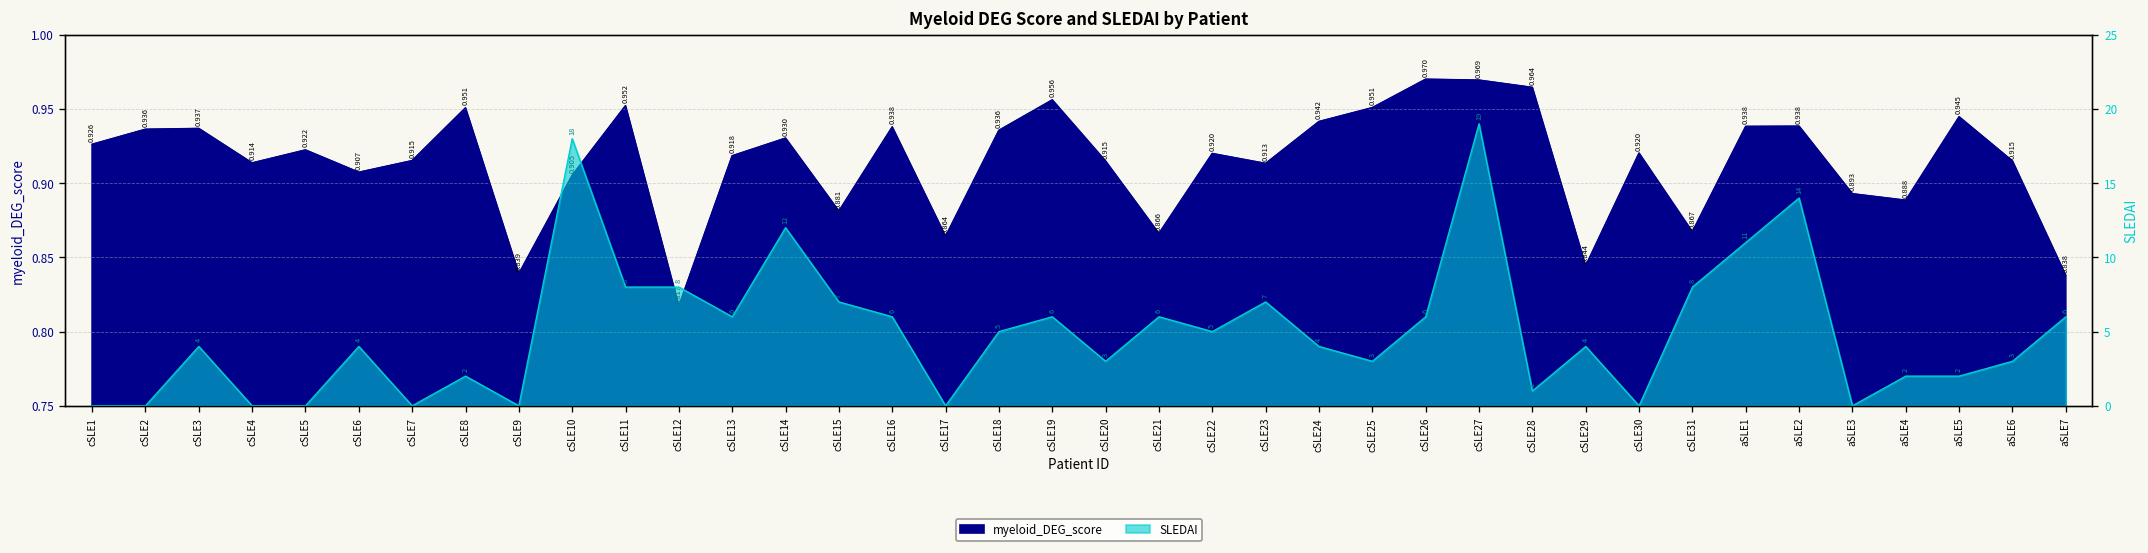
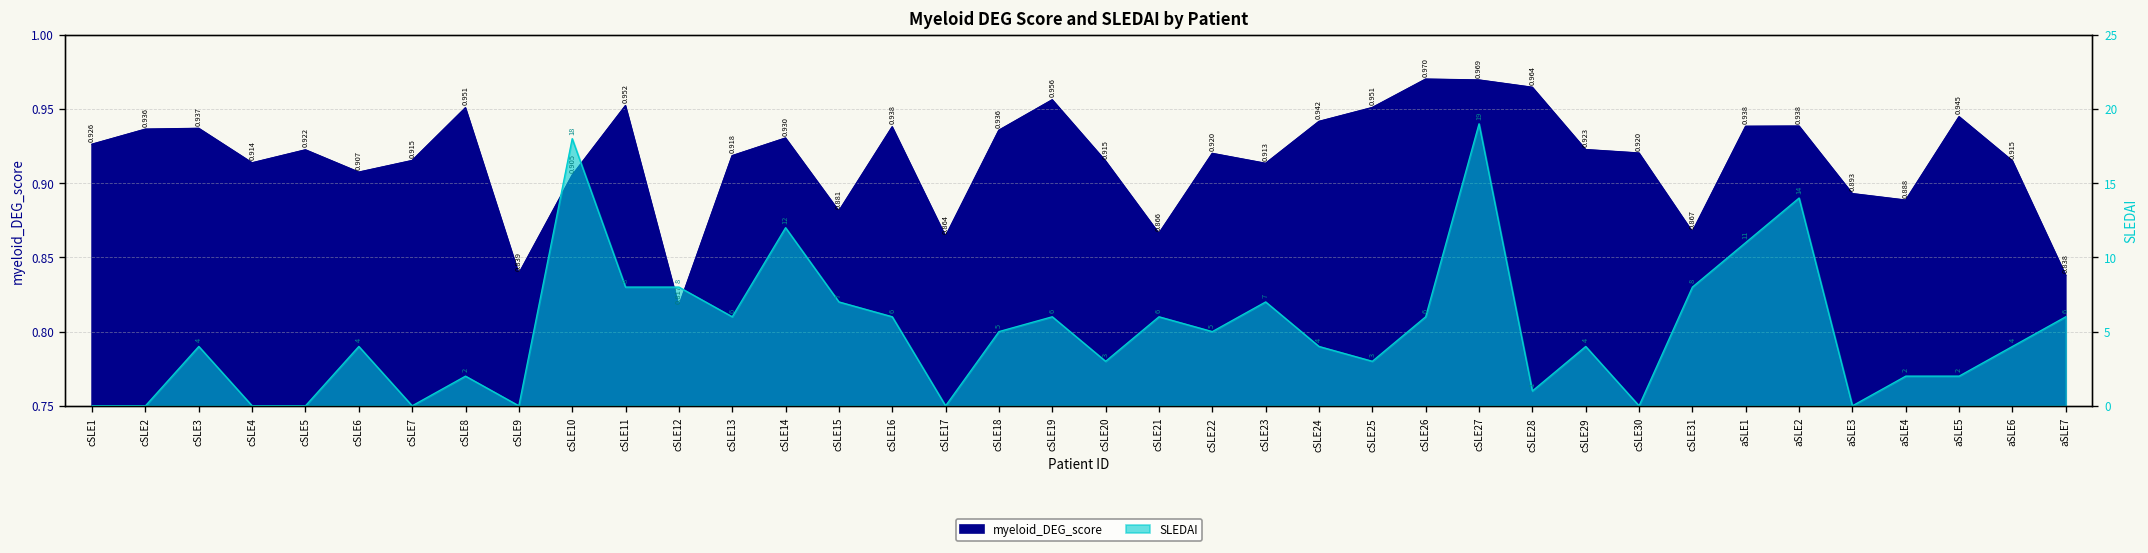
myeloid_DEG_score, cSLE29: 0.844 -> 0.923
SLEDAI, aSLE6: 3 -> 4
